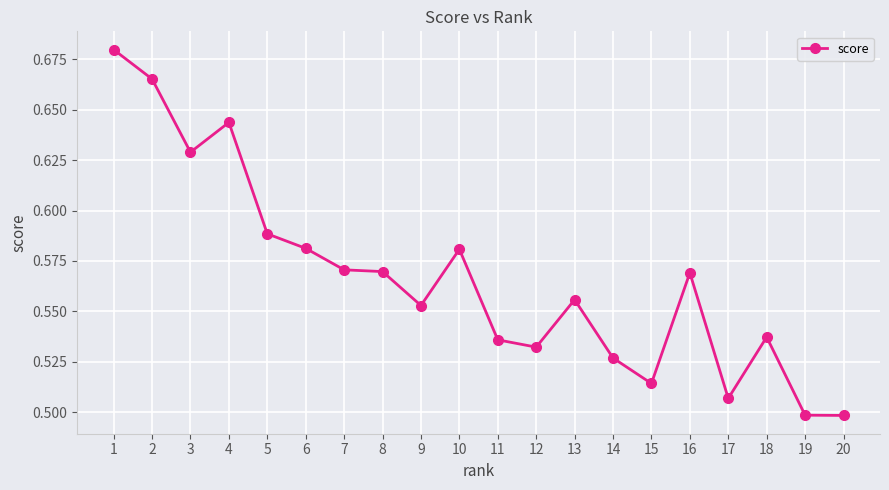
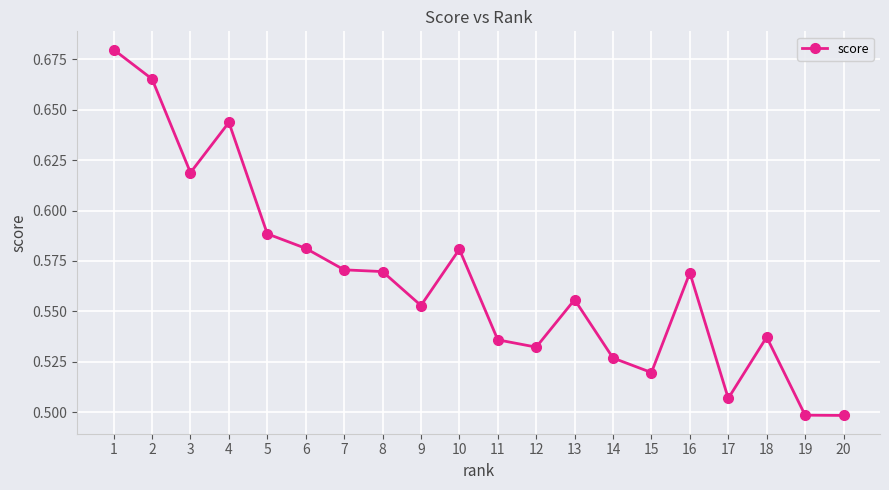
3: 0.629 -> 0.619
15: 0.514 -> 0.520
